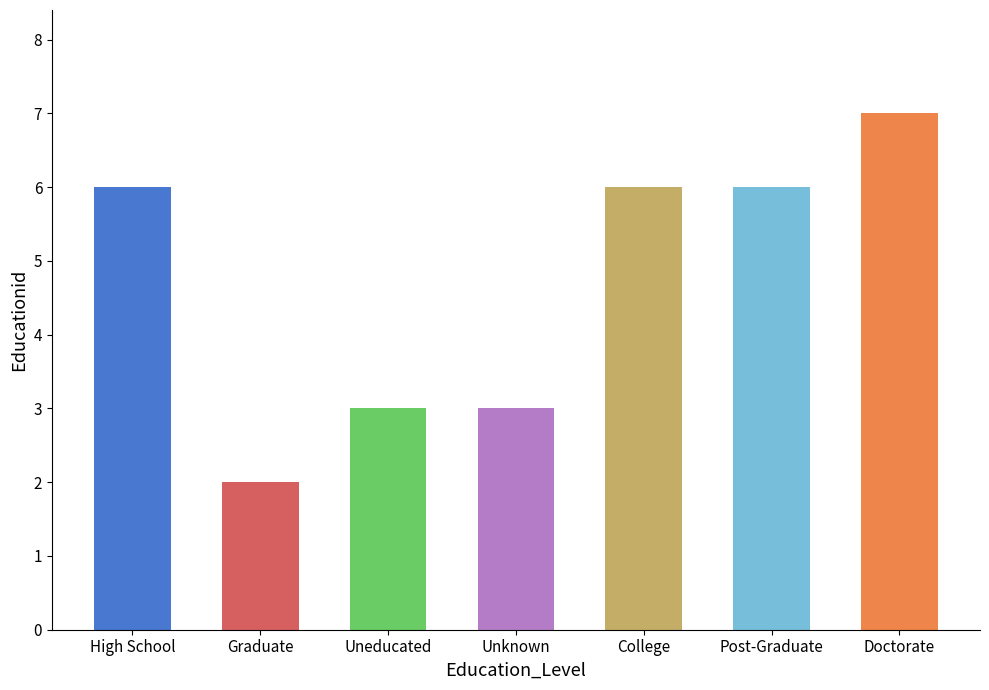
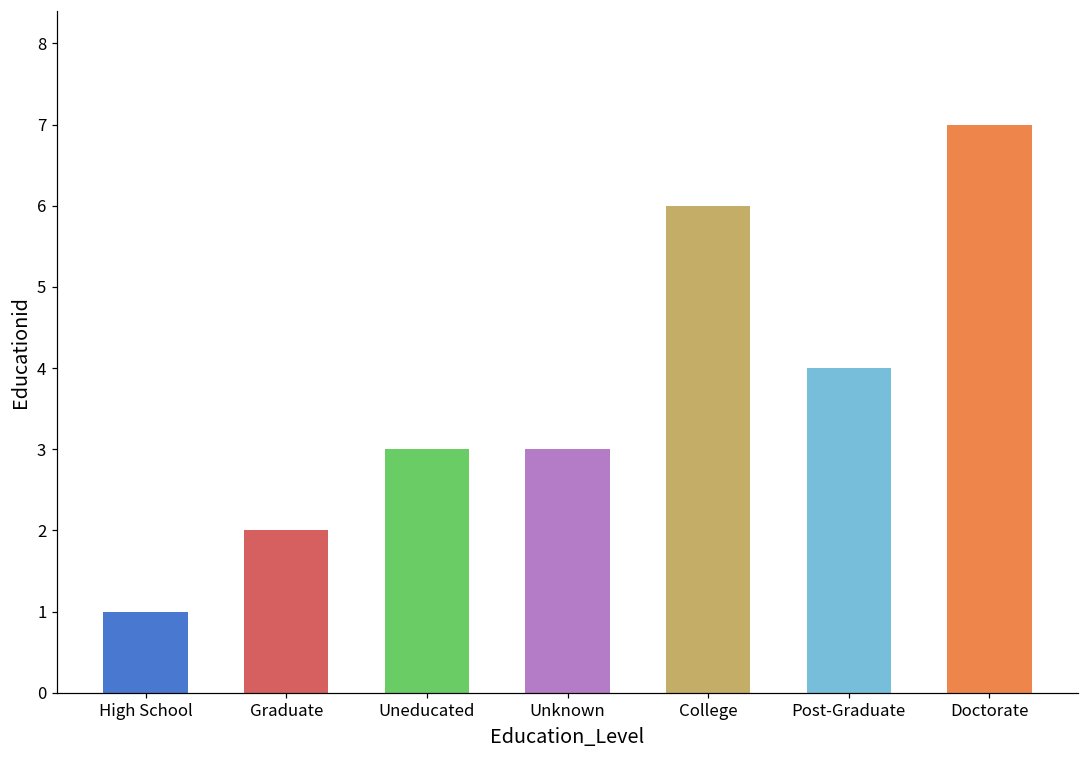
High School: 6 -> 1
Post-Graduate: 6 -> 4
